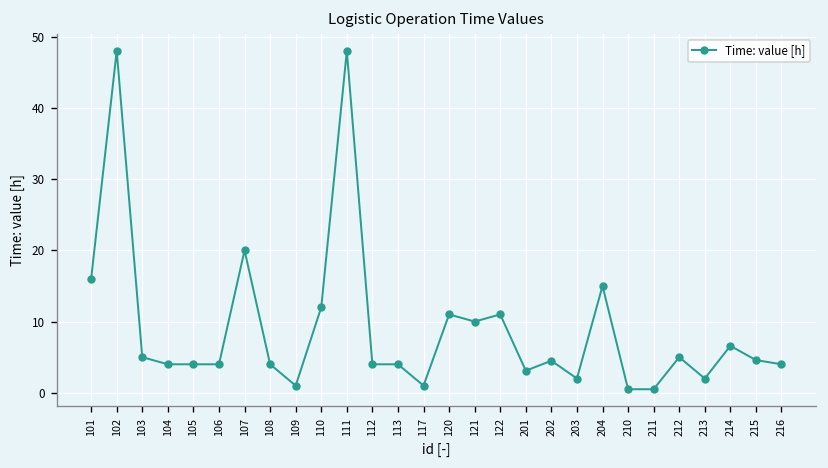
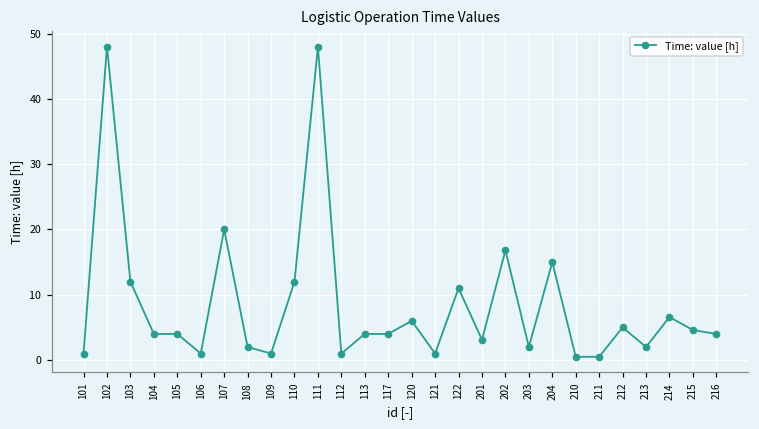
101: 16 -> 1
103: 5 -> 12
106: 4 -> 1
108: 4 -> 2
112: 4 -> 1
117: 1 -> 4
120: 11 -> 6
121: 10 -> 1
202: 5 -> 17
